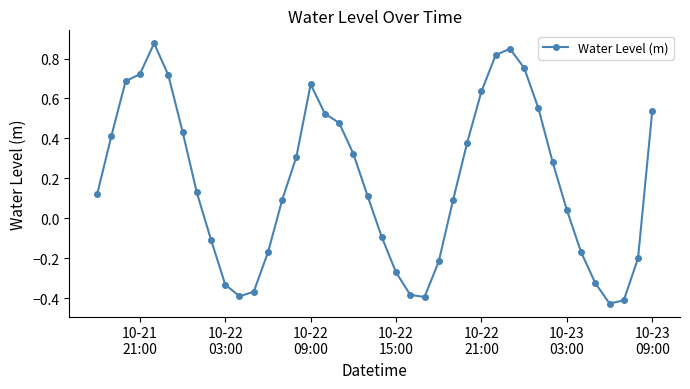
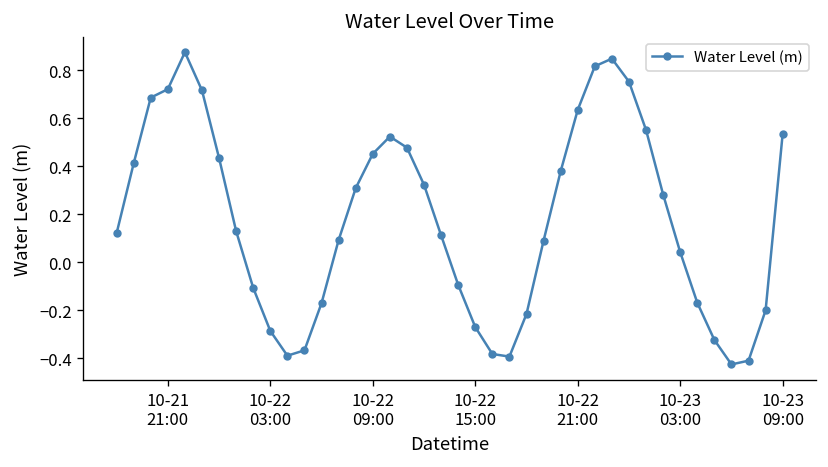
10-22 03:00: -0.33 -> -0.29
10-22 09:00: 0.67 -> 0.45
